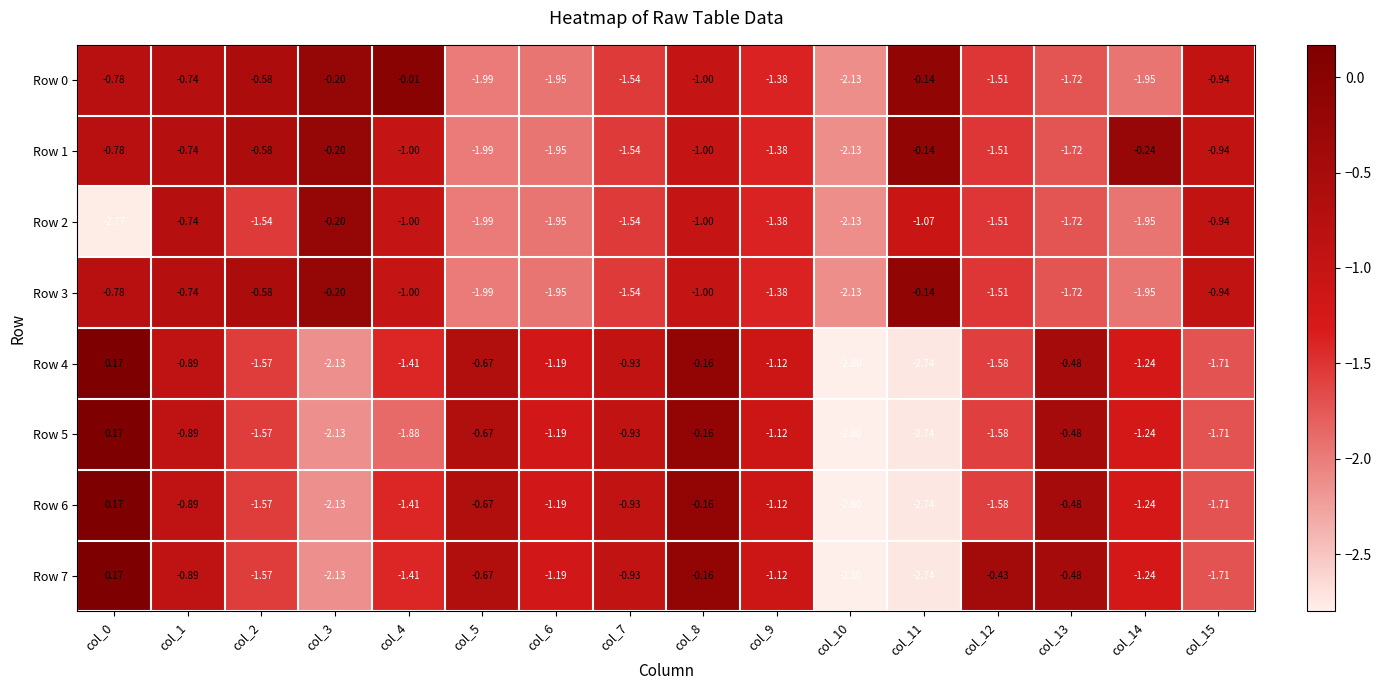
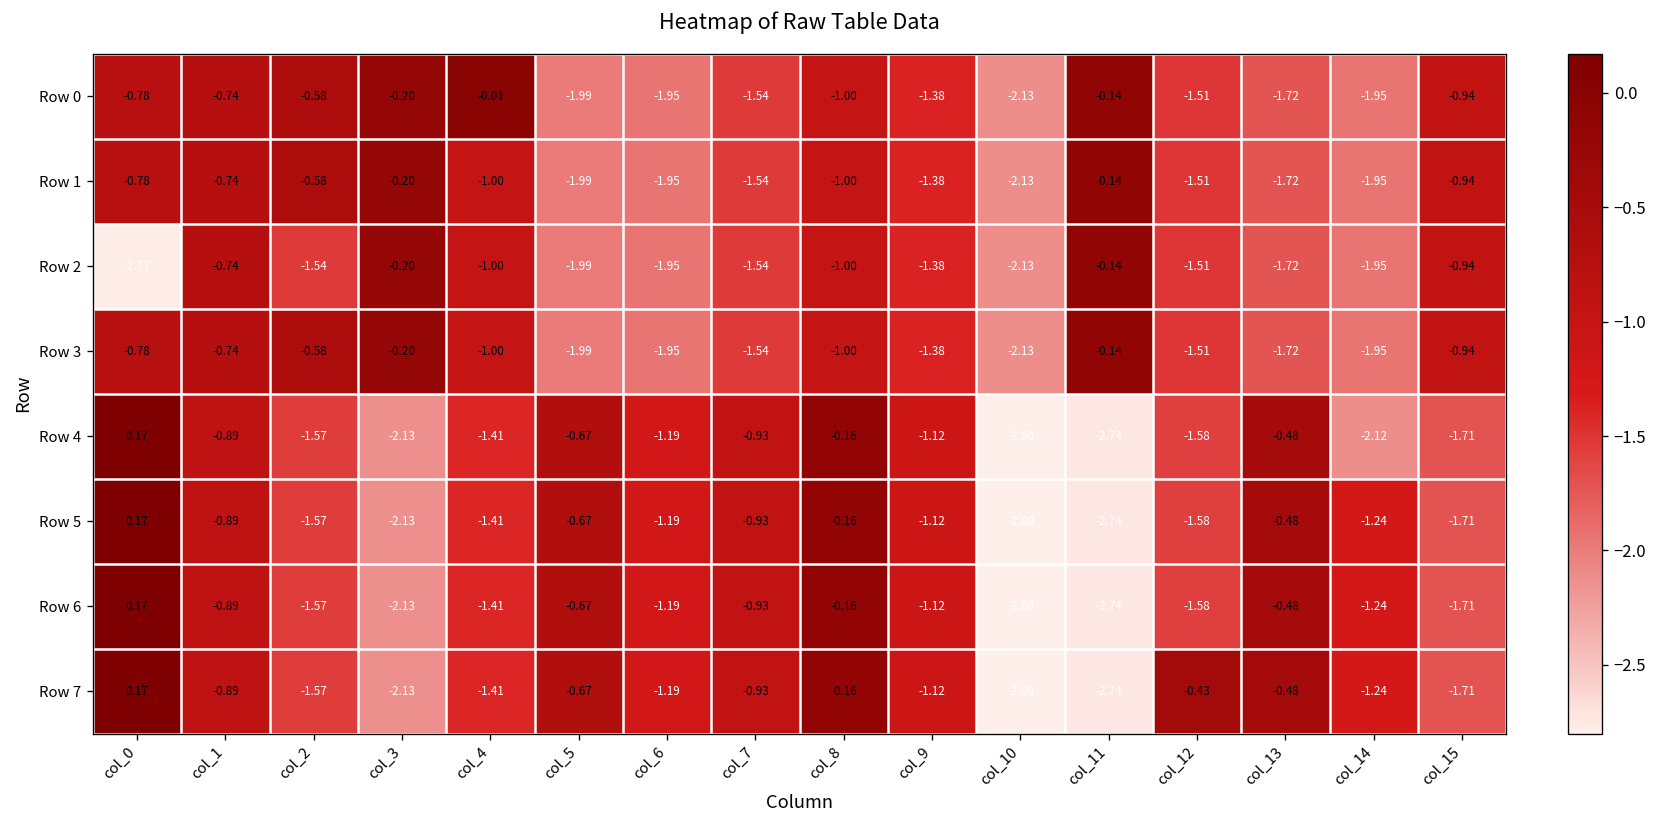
Row 1, col_14: -0.24 -> -1.95
Row 2, col_11: -1.07 -> -0.14
Row 4, col_14: -1.24 -> -2.12
Row 5, col_4: -1.88 -> -1.41
